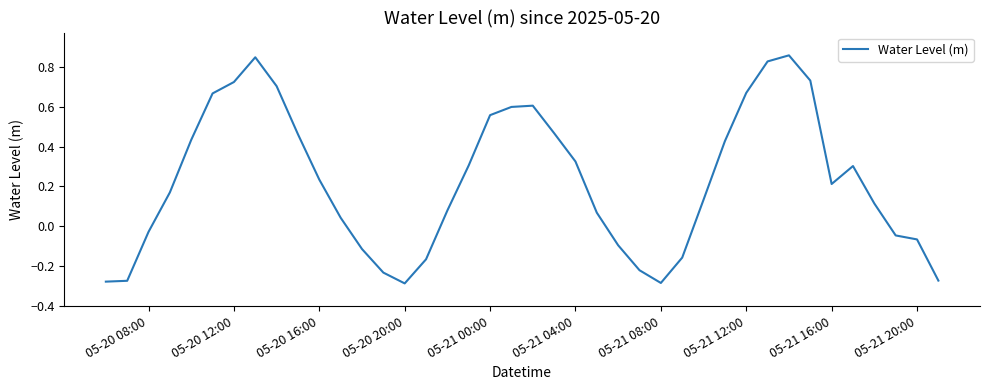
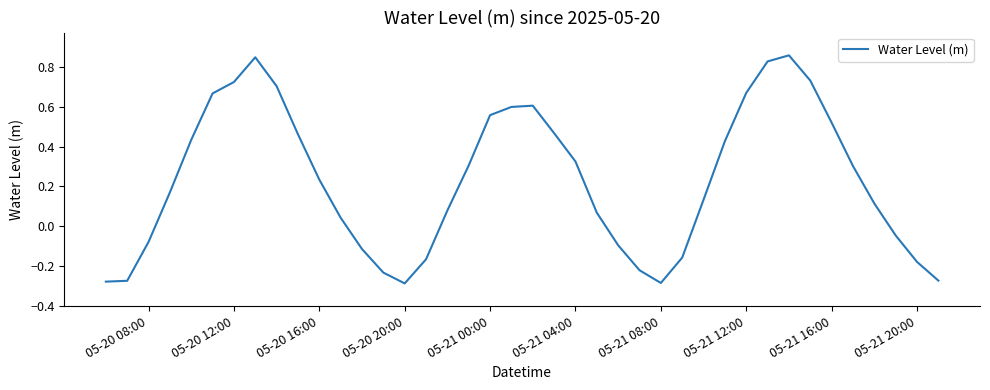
05-20 08:00: -0.03 -> -0.08
05-21 16:00: 0.21 -> 0.52
05-21 20:00: -0.07 -> -0.18
